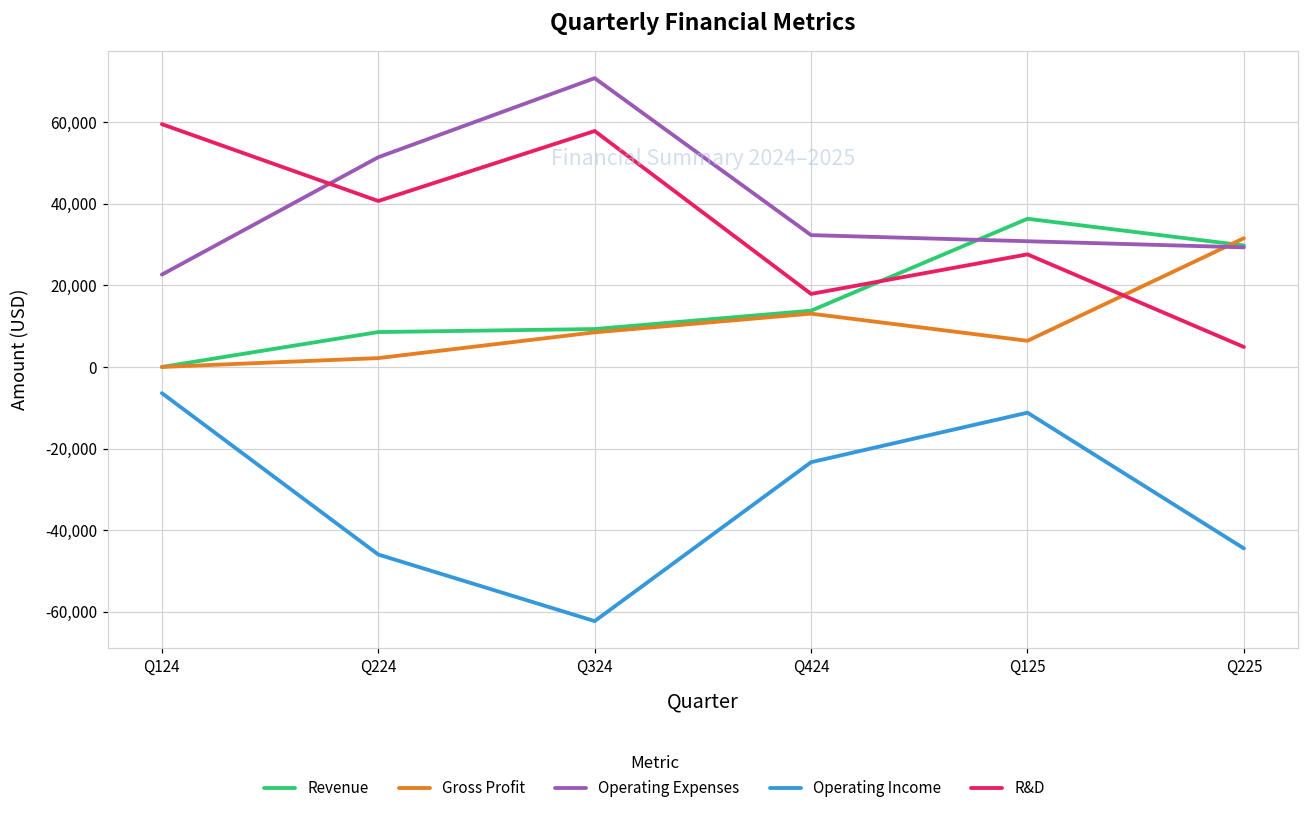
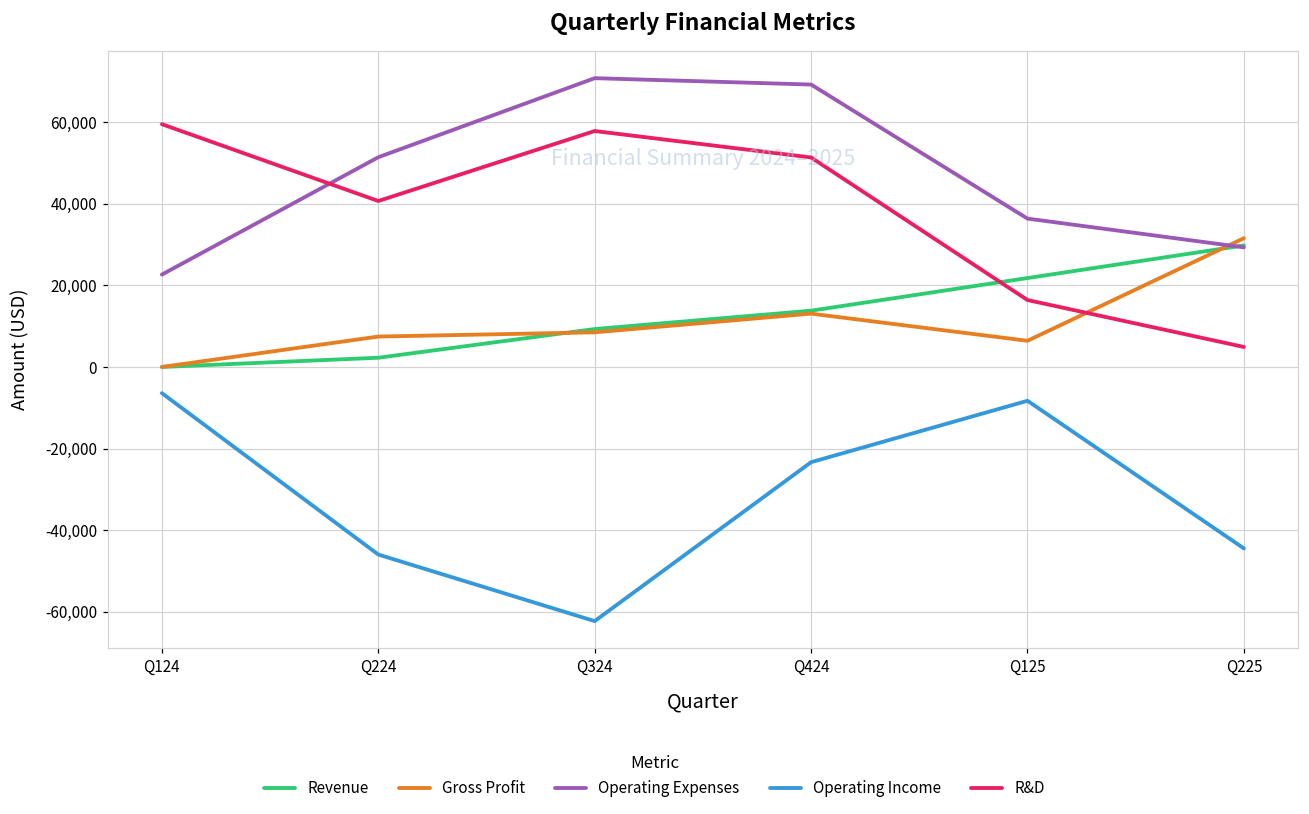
Revenue, Q224: 9,000 -> 2,000
Gross Profit, Q224: 2,000 -> 7,000
Operating Expenses, Q424: 32,000 -> 69,000
R&D, Q424: 18,000 -> 51,000
Revenue, Q125: 36,000 -> 22,000
Operating Expenses, Q125: 31,000 -> 36,000
Operating Income, Q125: -11,000 -> -8,000
R&D, Q125: 28,000 -> 16,000
